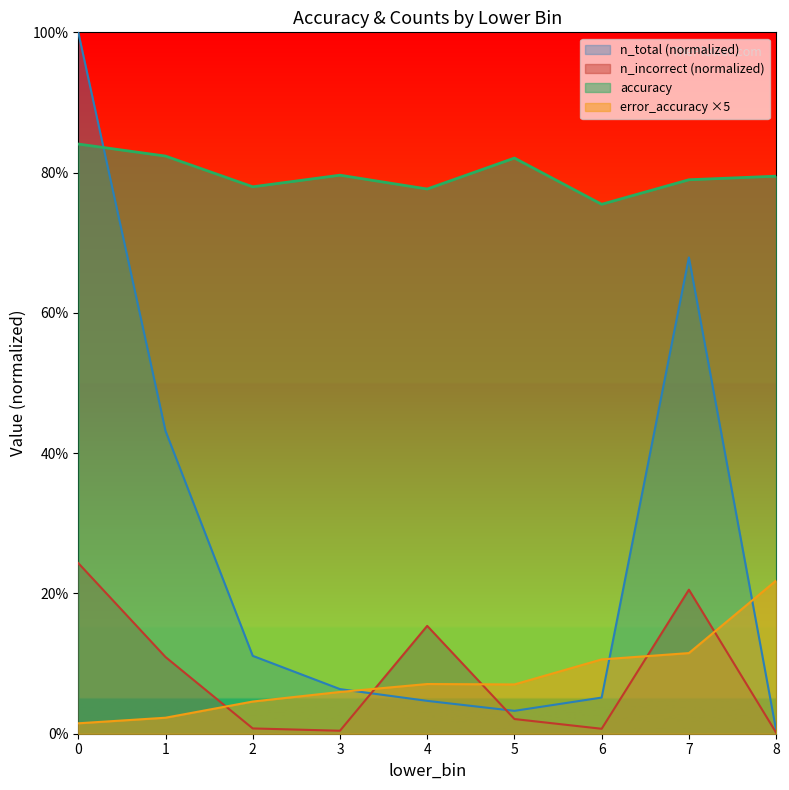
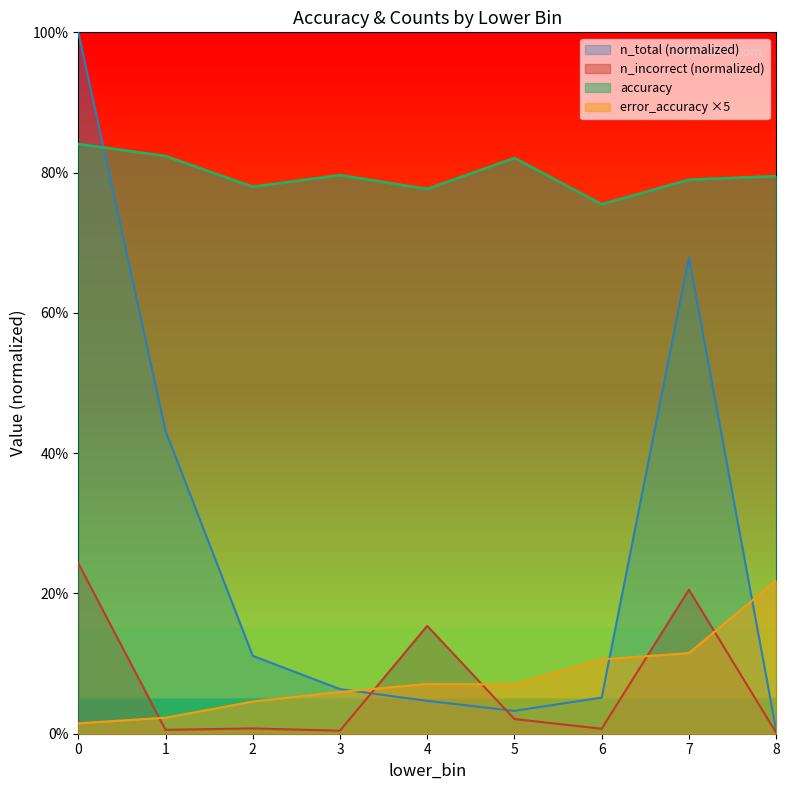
n_incorrect (normalized), 1: 11% -> 1%
